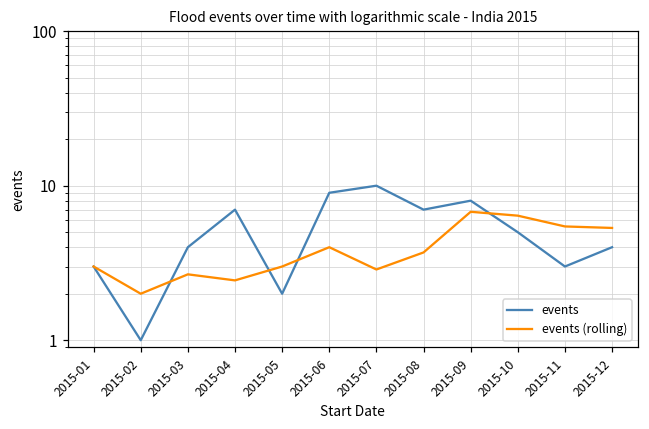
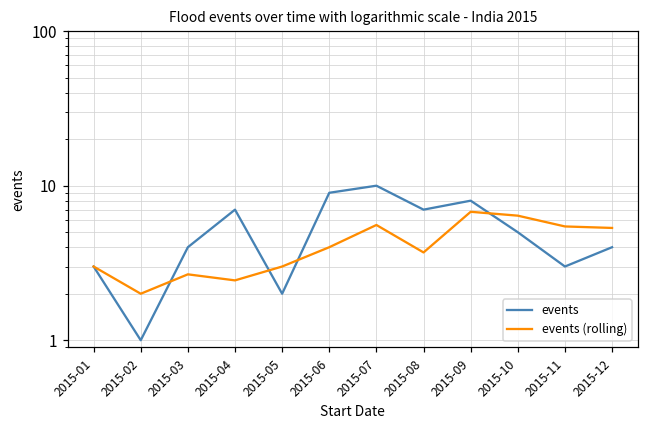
events (rolling), 2015-07: 2.9 -> 5.6
